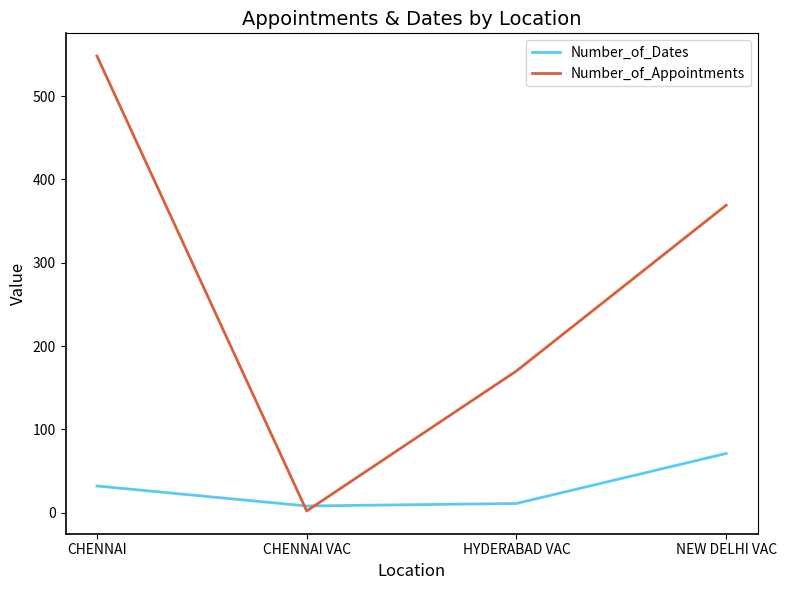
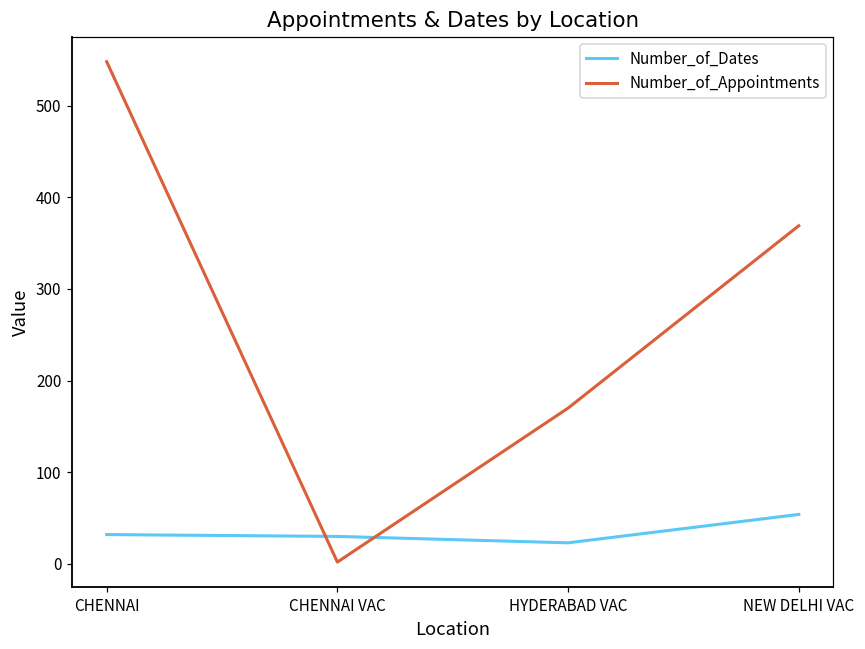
Number_of_Dates, CHENNAI VAC: 10 -> 30
Number_of_Dates, HYDERABAD VAC: 10 -> 20
Number_of_Dates, NEW DELHI VAC: 70 -> 50
